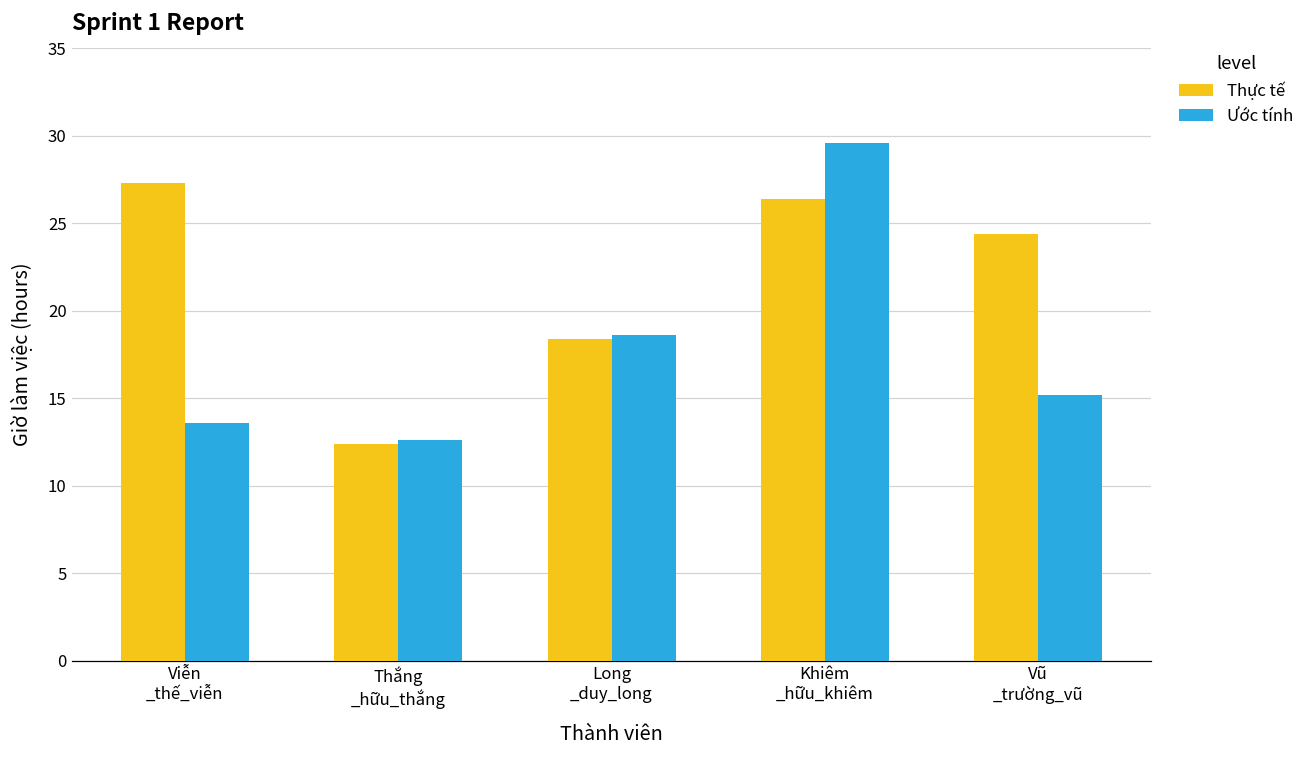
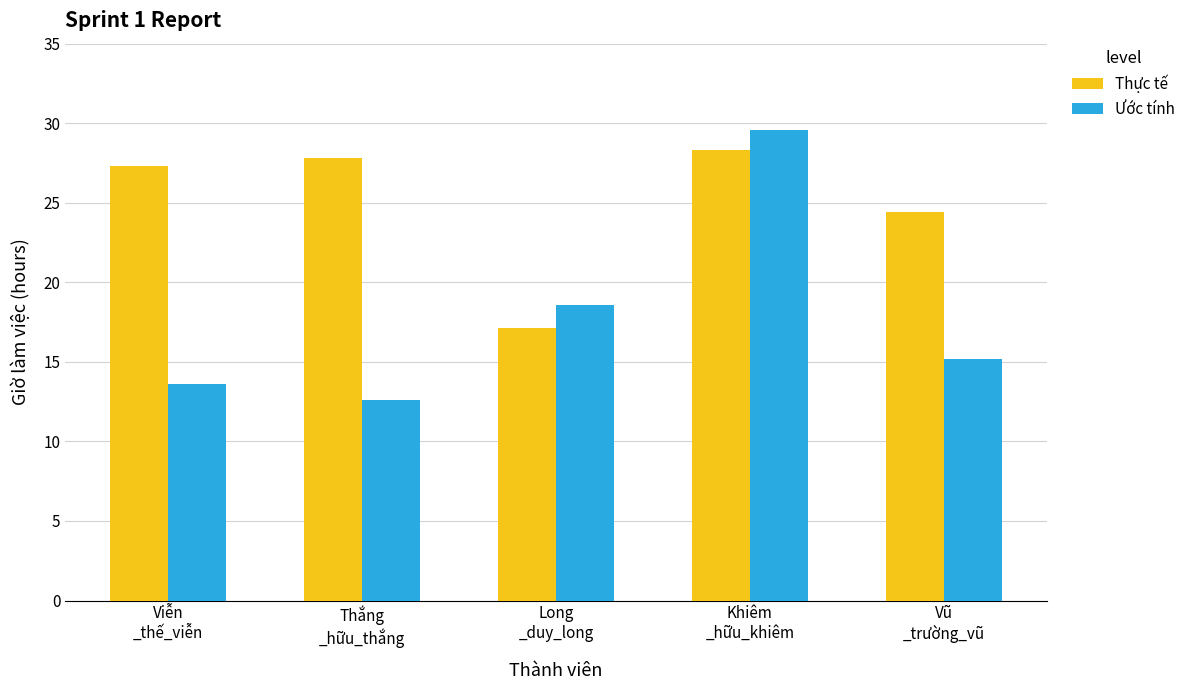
Thực tế, Thắng _hữu_thắng: 12.4 -> 27.8
Thực tế, Long _duy_long: 18.4 -> 17.1
Thực tế, Khiêm _hữu_khiêm: 26.4 -> 28.3
